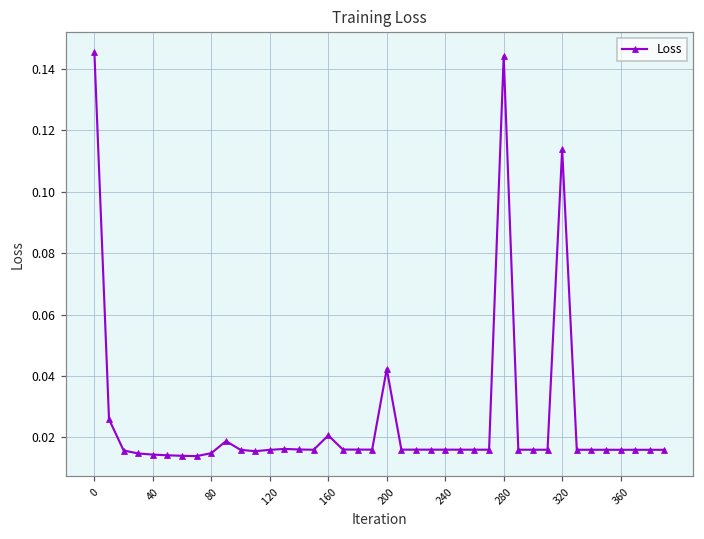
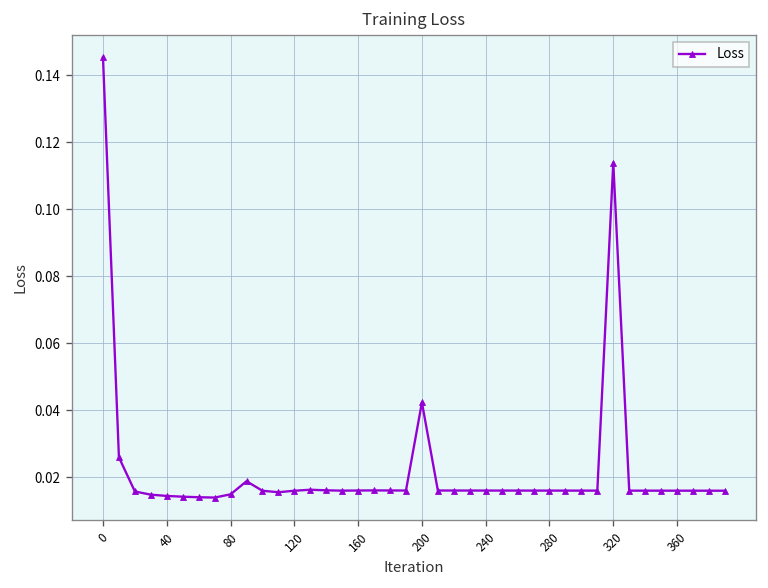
160: 0.021 -> 0.016
280: 0.144 -> 0.016
